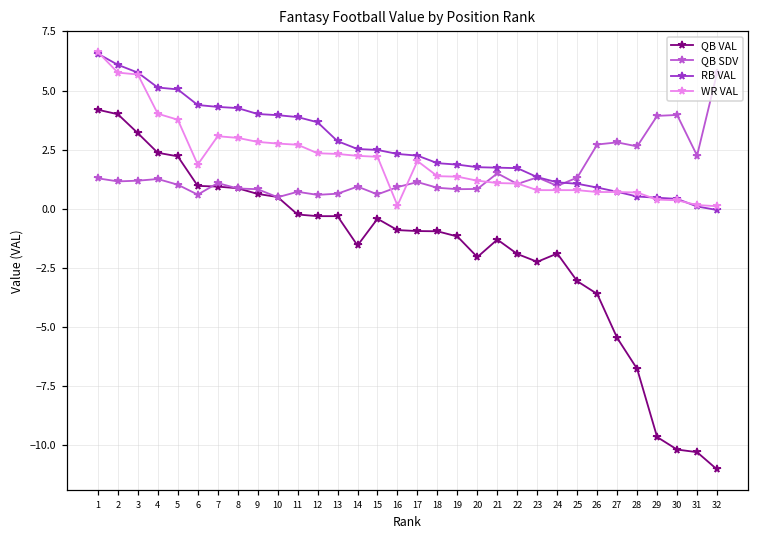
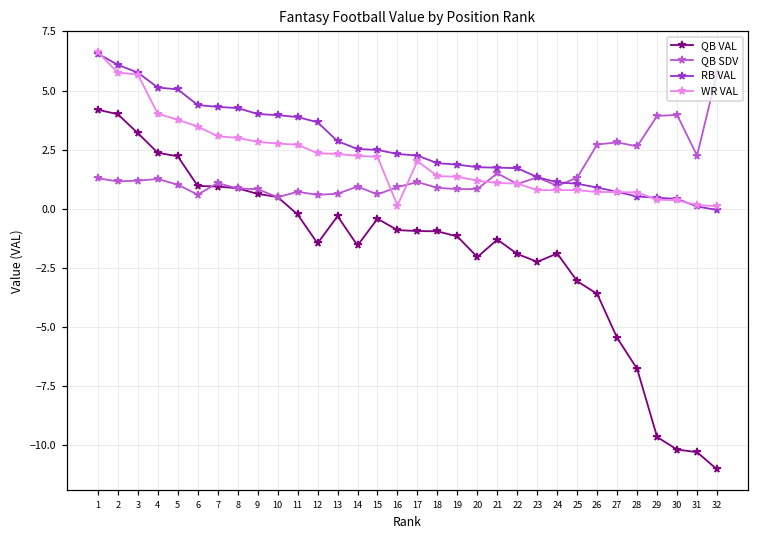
WR VAL, 6: 1.9 -> 3.5
QB VAL, 12: -0.3 -> -1.5
